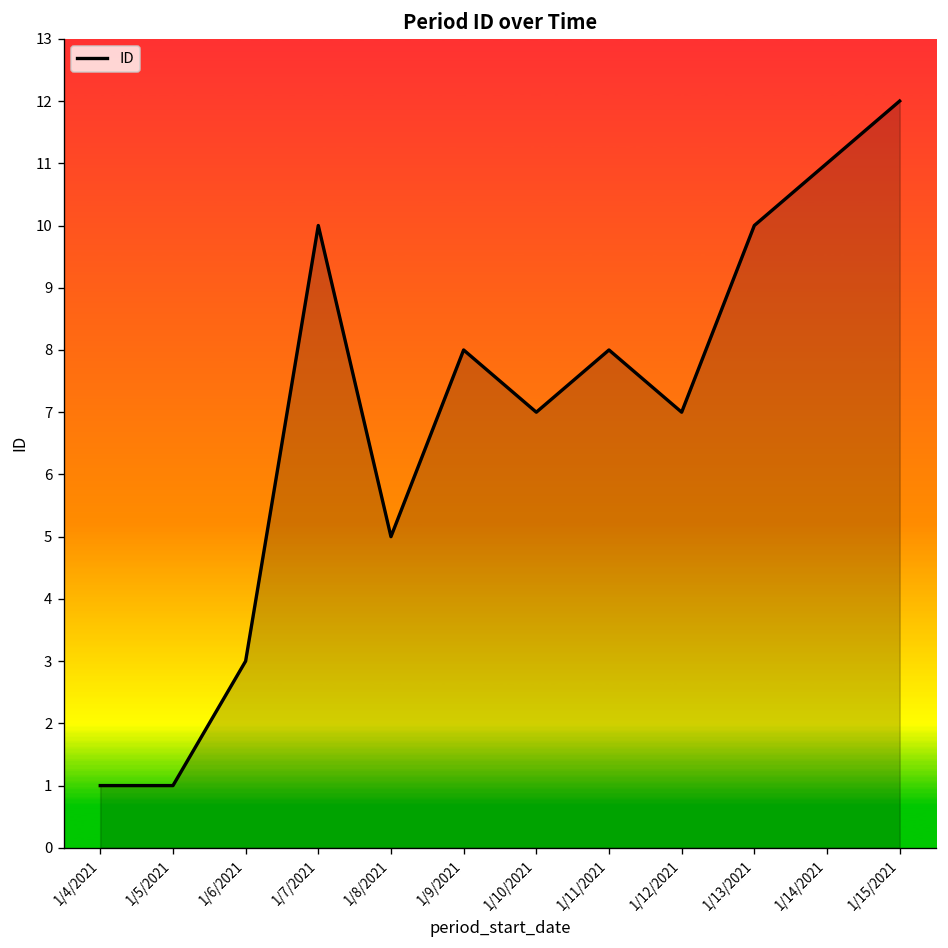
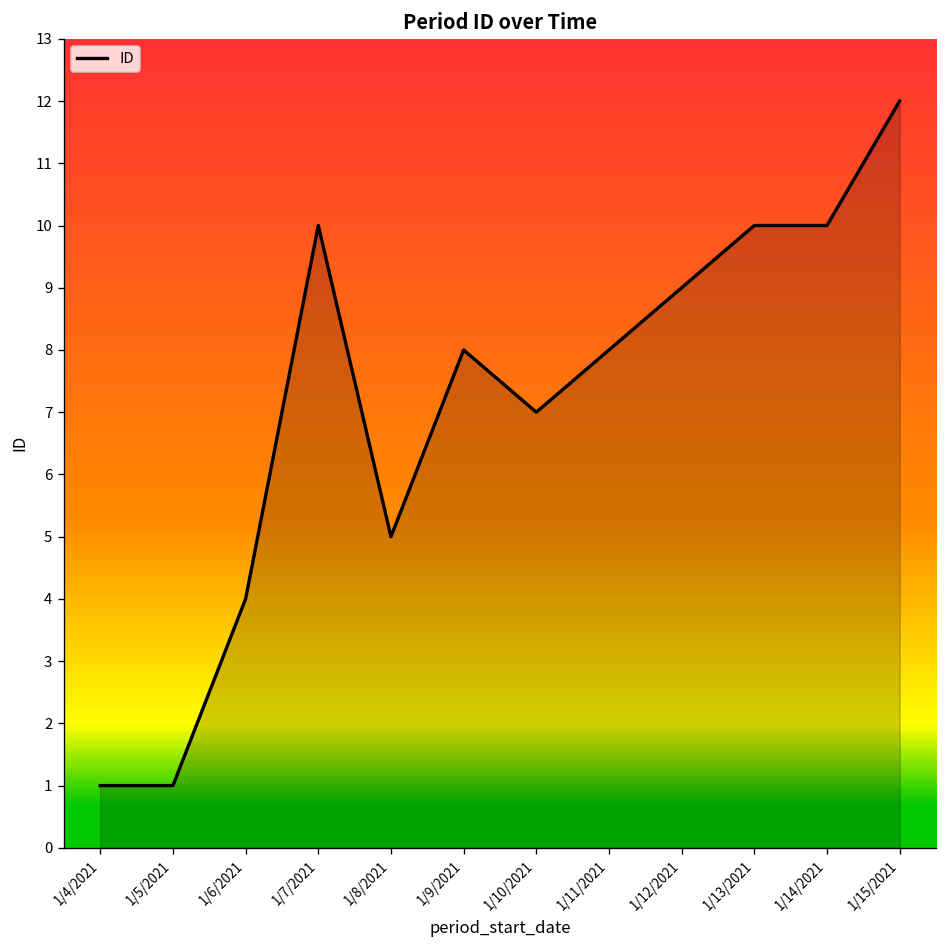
1/6/2021: 3 -> 4
1/12/2021: 7 -> 9
1/14/2021: 11 -> 10
